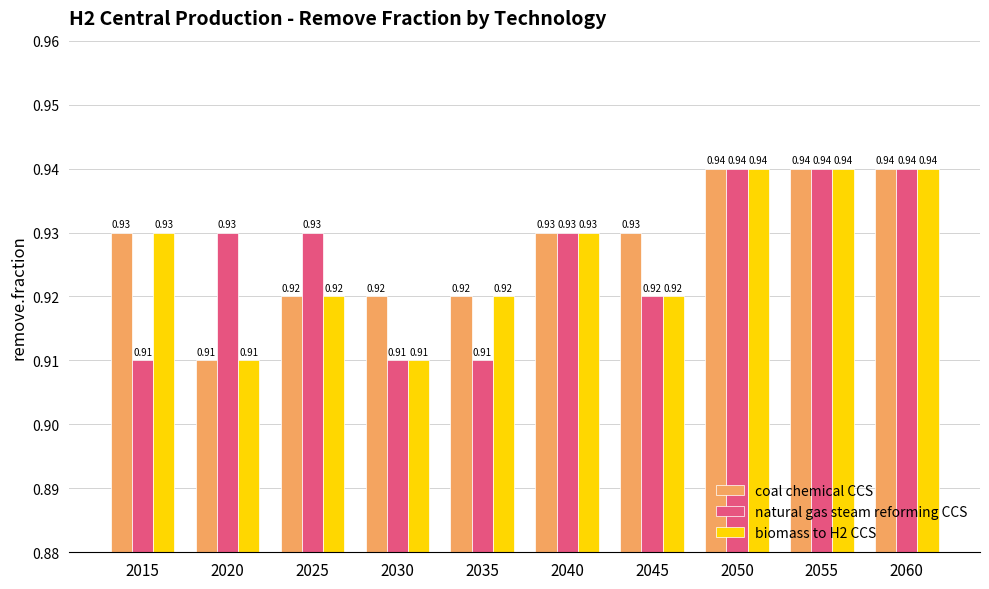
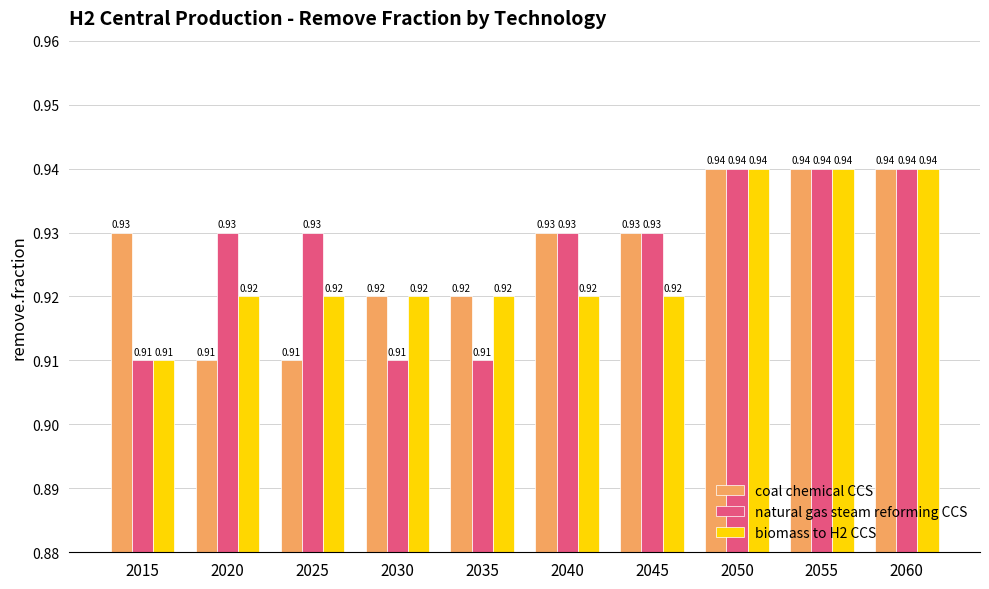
biomass to H2 CCS, 2015: 0.93 -> 0.91
biomass to H2 CCS, 2020: 0.91 -> 0.92
coal chemical CCS, 2025: 0.92 -> 0.91
biomass to H2 CCS, 2030: 0.91 -> 0.92
biomass to H2 CCS, 2040: 0.93 -> 0.92
natural gas steam reforming CCS, 2045: 0.92 -> 0.93
